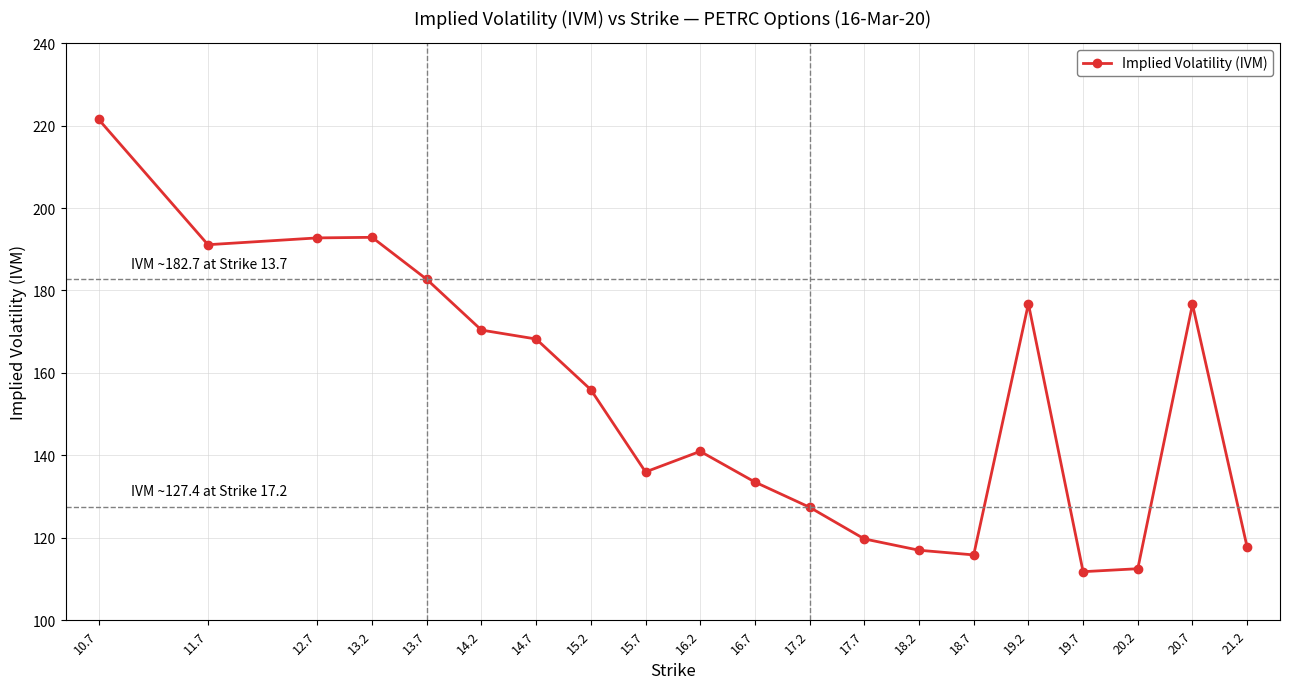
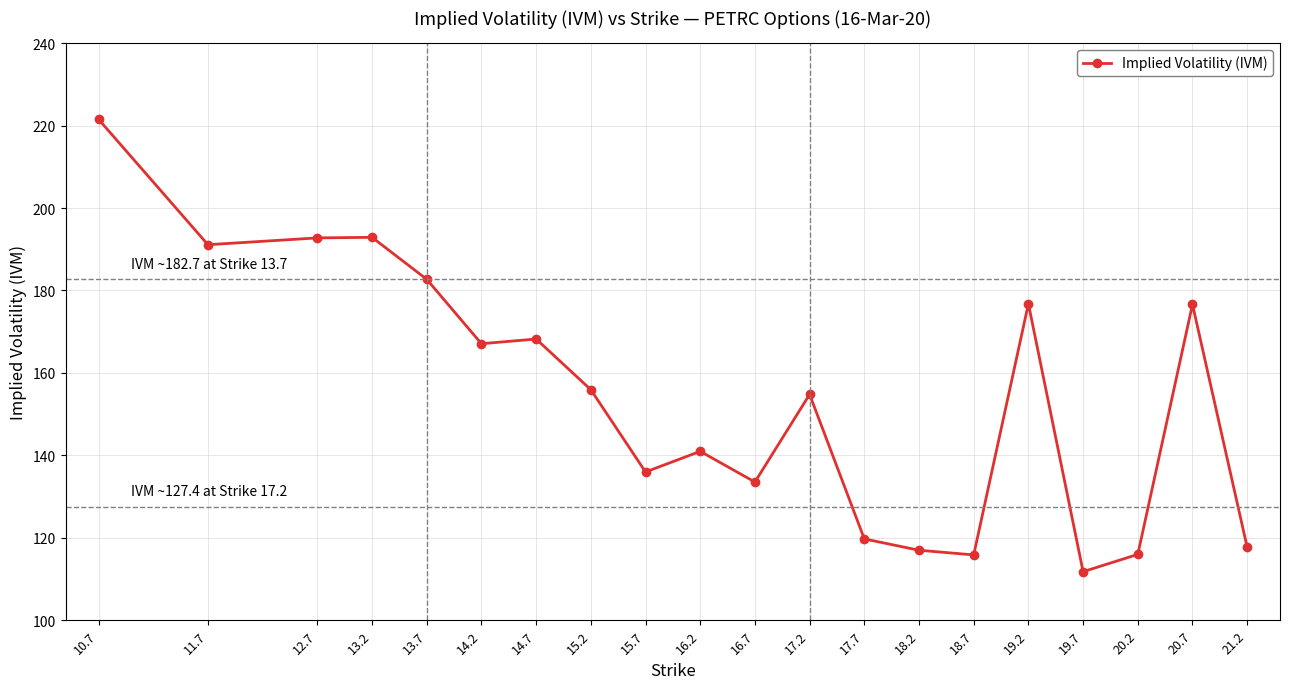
14.2: 170 -> 167
17.2: 127 -> 155
20.2: 113 -> 116
